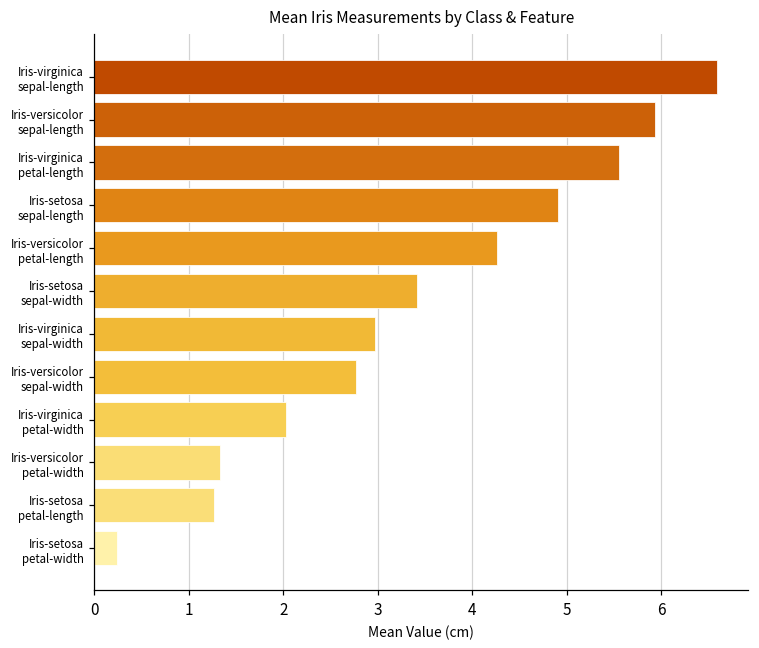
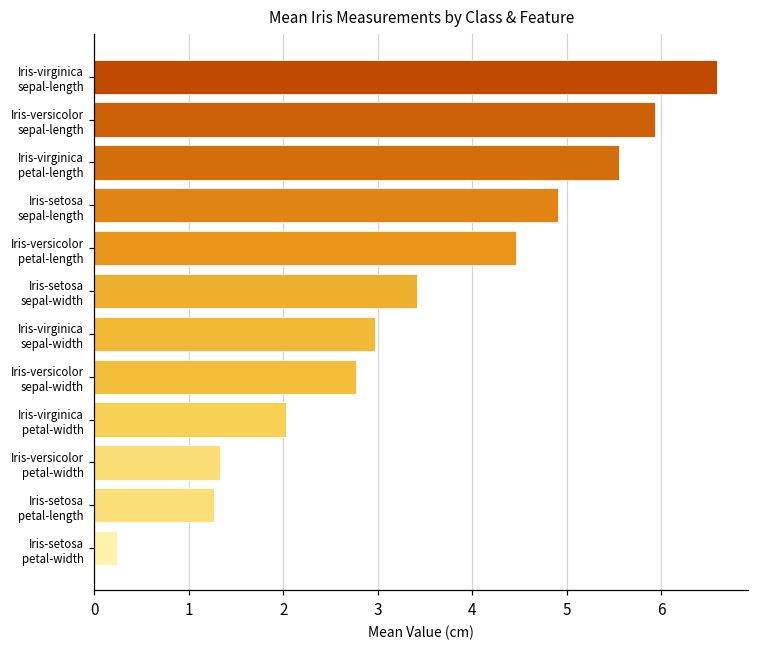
Iris-versicolor petal-length: 4.3 -> 4.5
